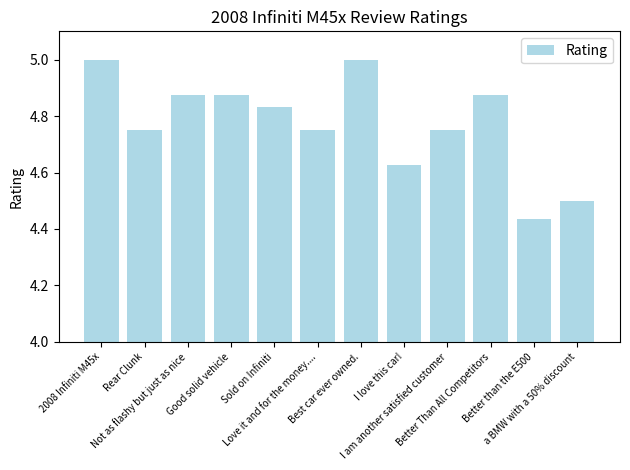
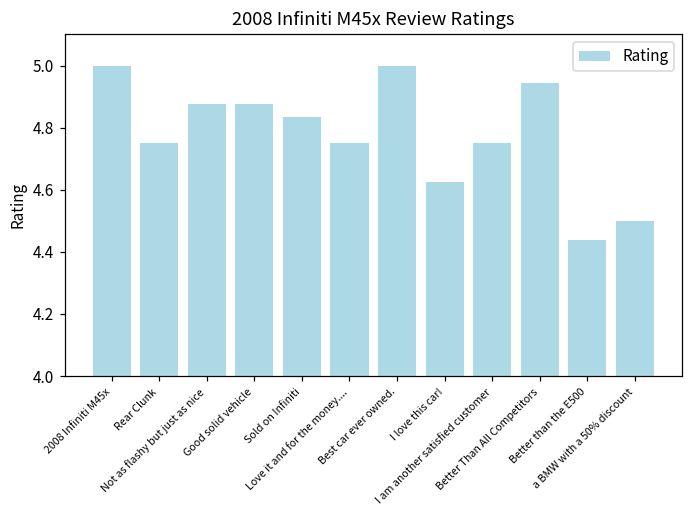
Better Than All Competitors: 4.88 -> 4.95
